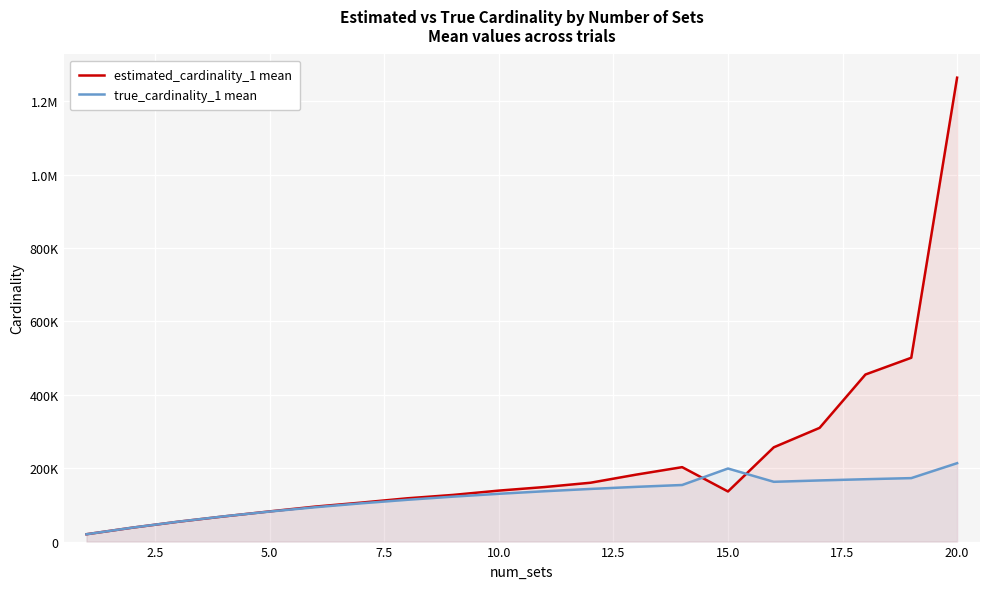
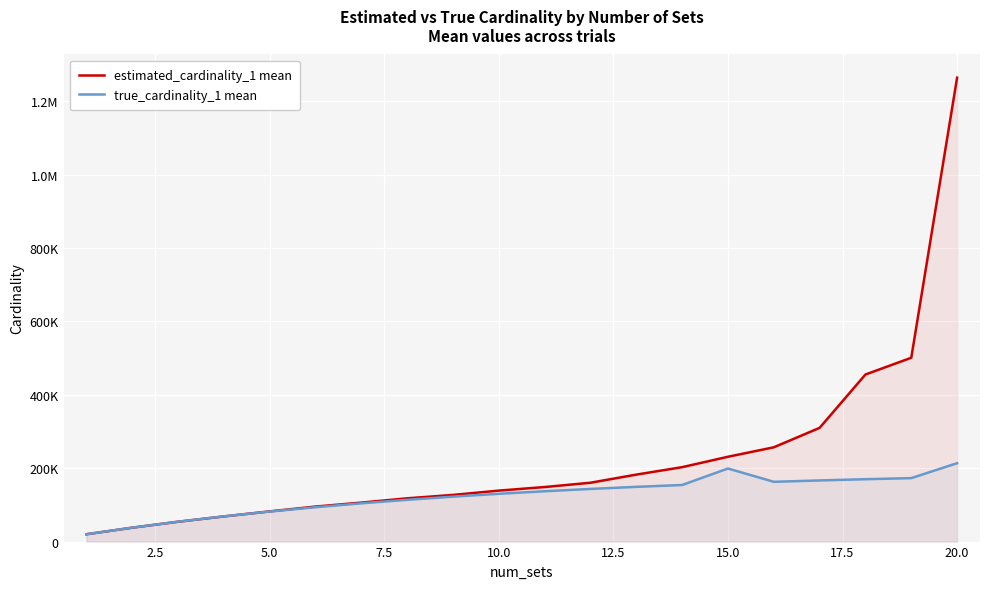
estimated_cardinality_1 mean, 15.0: 140000 -> 230000
